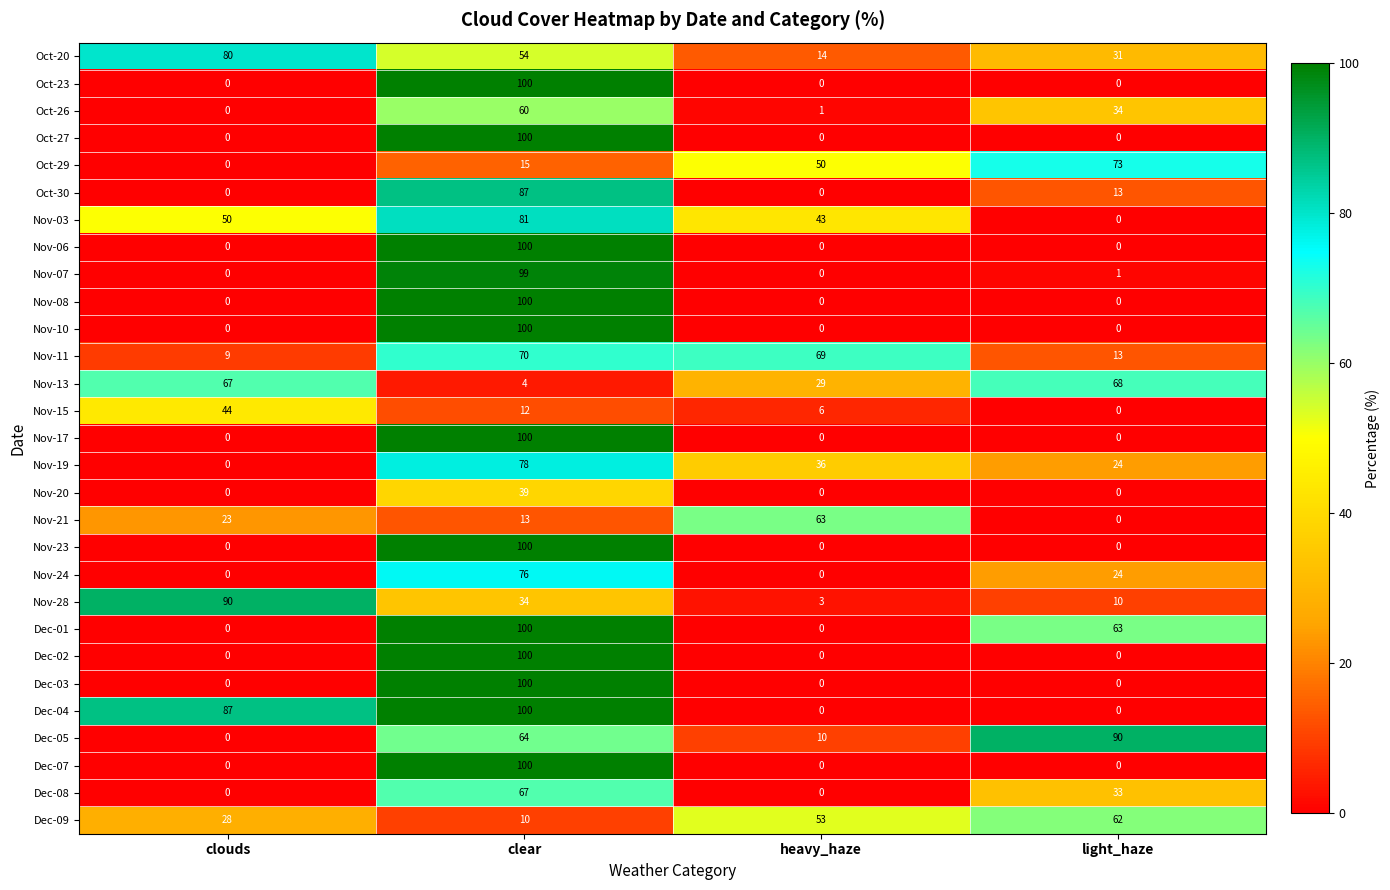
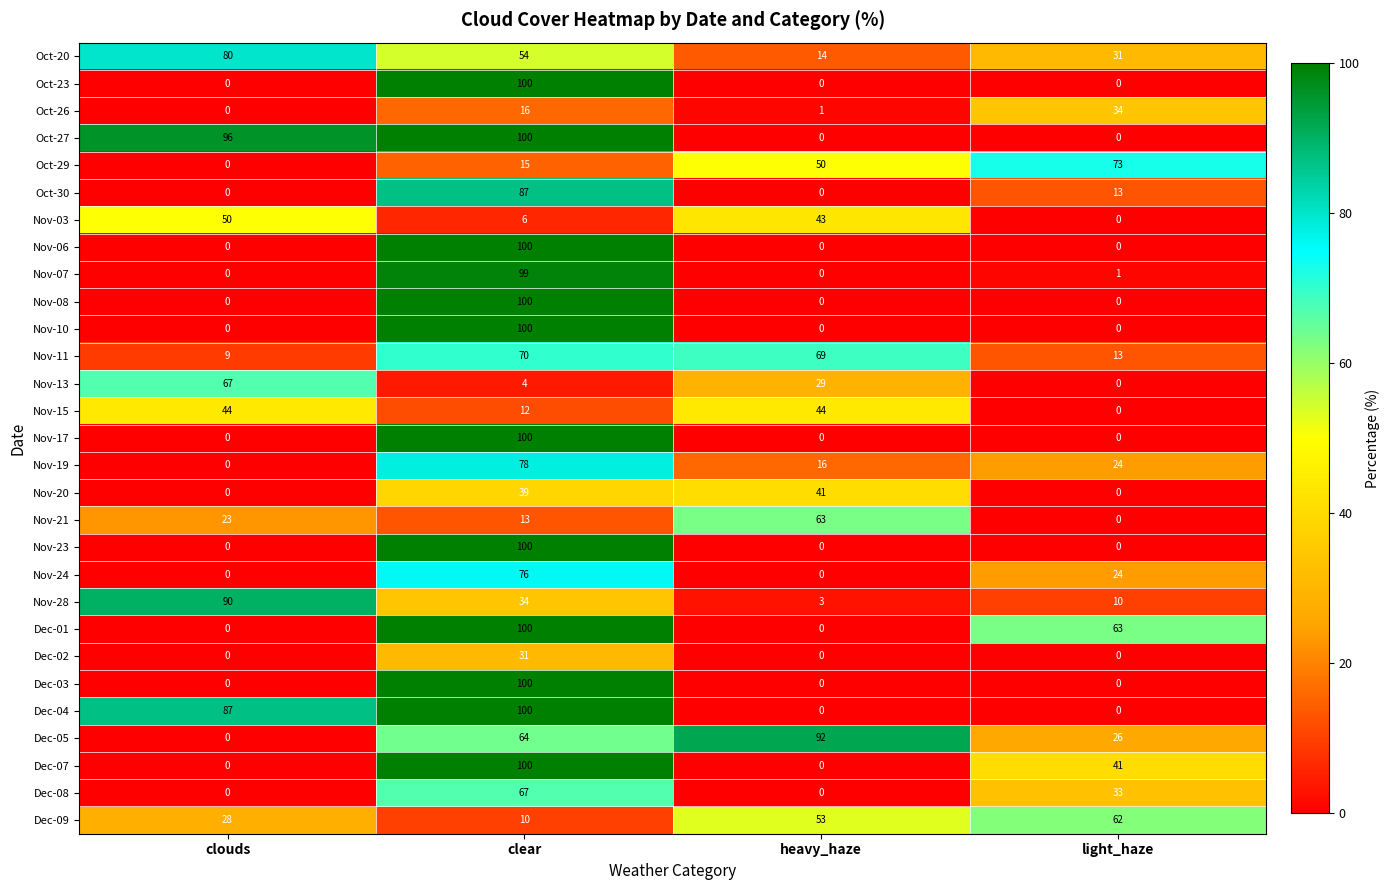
Oct-26, clear: 60 -> 16
Oct-27, clouds: 0 -> 96
Nov-03, clear: 81 -> 6
Nov-13, light_haze: 68 -> 0
Nov-15, heavy_haze: 6 -> 44
Nov-19, heavy_haze: 36 -> 16
Nov-20, heavy_haze: 0 -> 41
Dec-02, clear: 100 -> 31
Dec-05, heavy_haze: 10 -> 92
Dec-05, light_haze: 90 -> 26
Dec-07, light_haze: 0 -> 41
